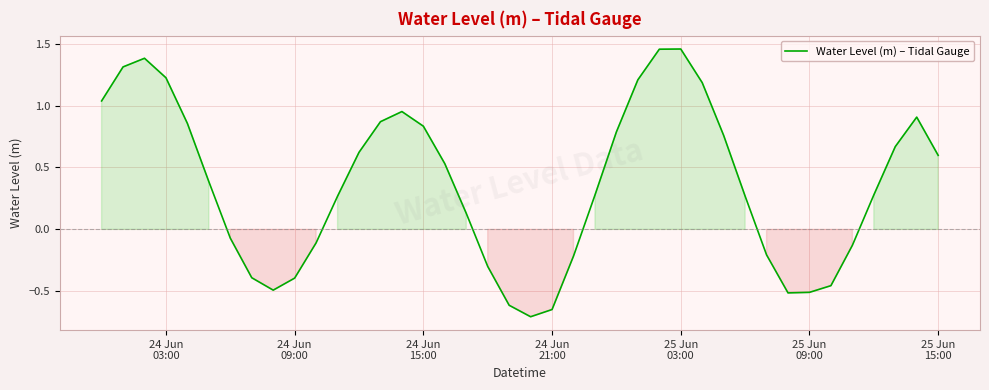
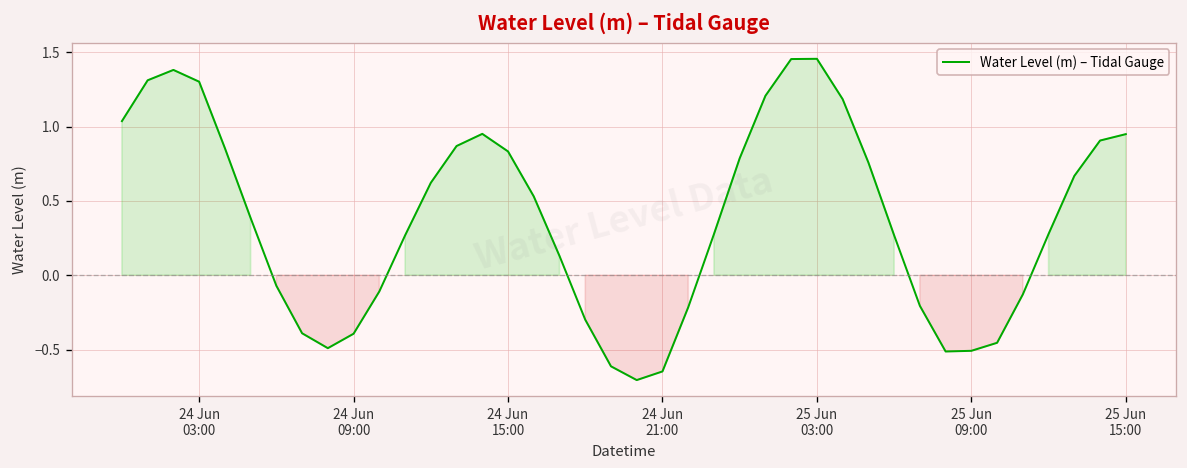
24 Jun 03:00: 1.22 -> 1.30
25 Jun 15:00: 0.60 -> 0.95
